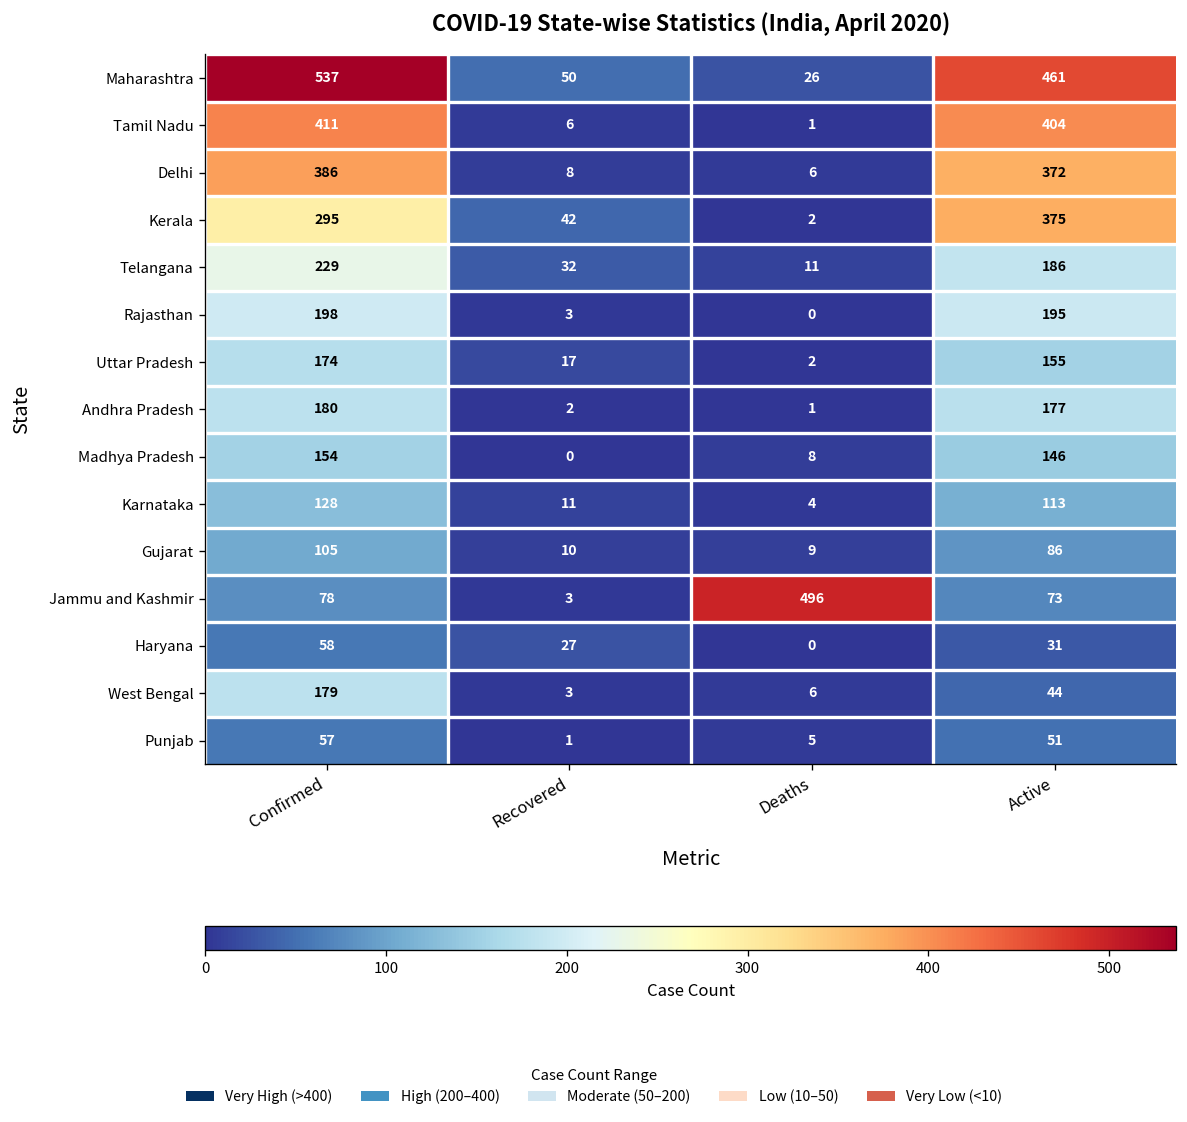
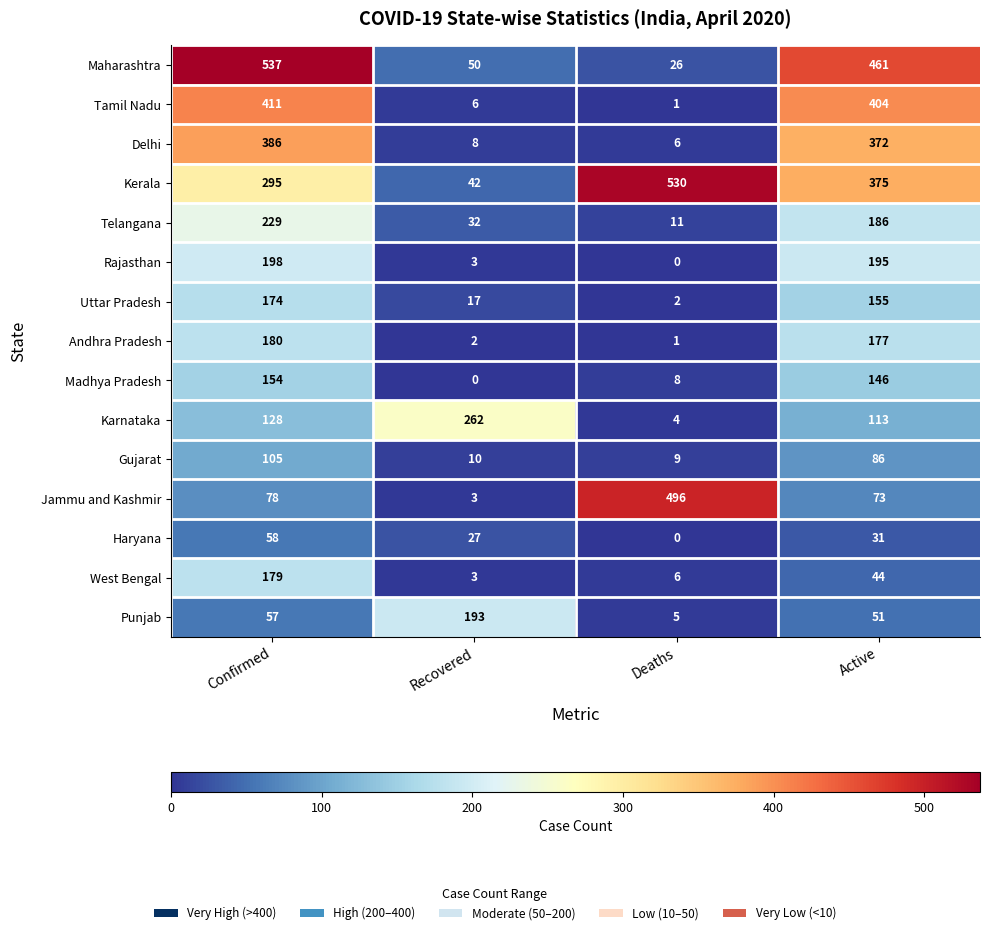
Kerala, Deaths: 2 -> 530
Karnataka, Recovered: 11 -> 262
Punjab, Recovered: 1 -> 193
